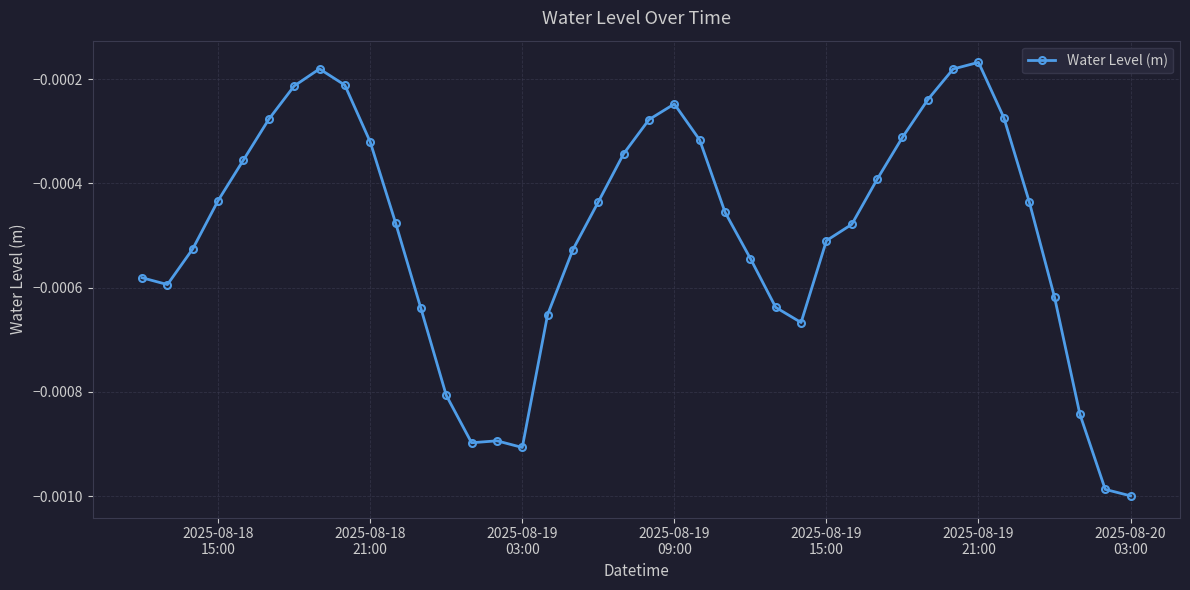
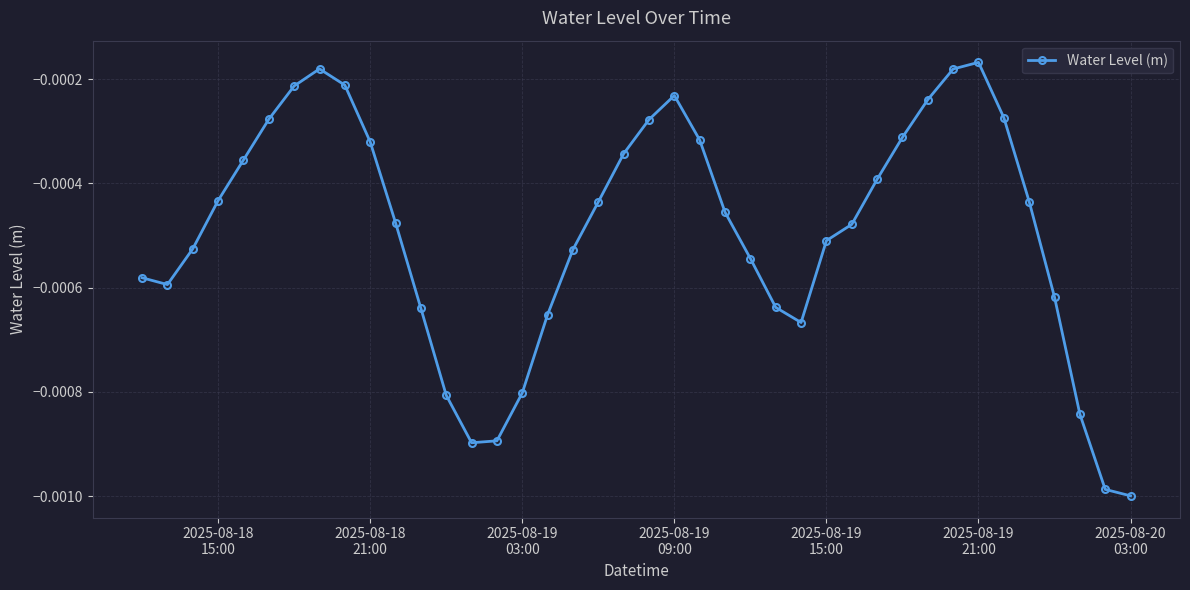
2025-08-19 03:00: -0.00091 -> -0.00080
2025-08-19 09:00: -0.00025 -> -0.00023
